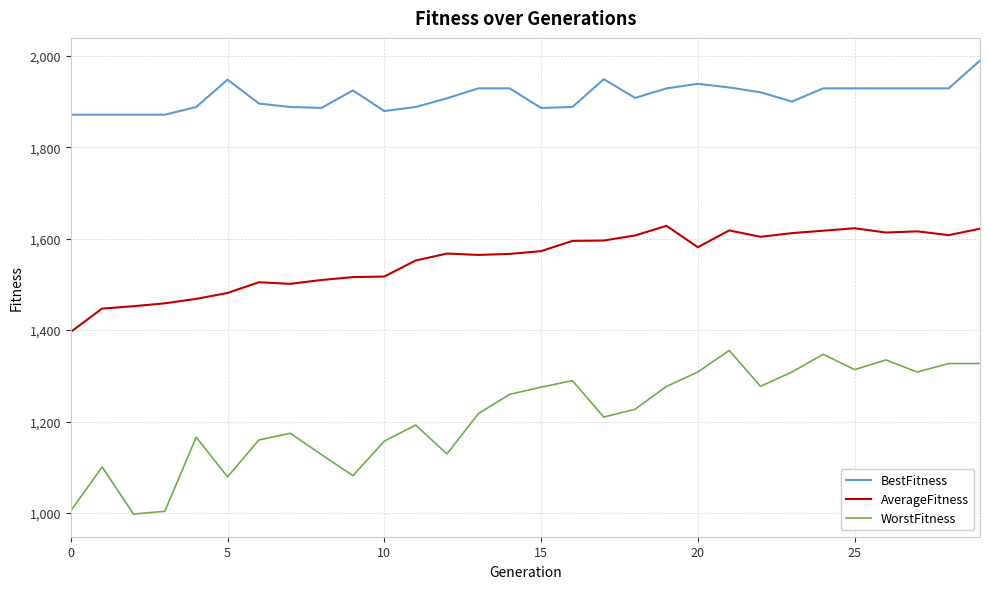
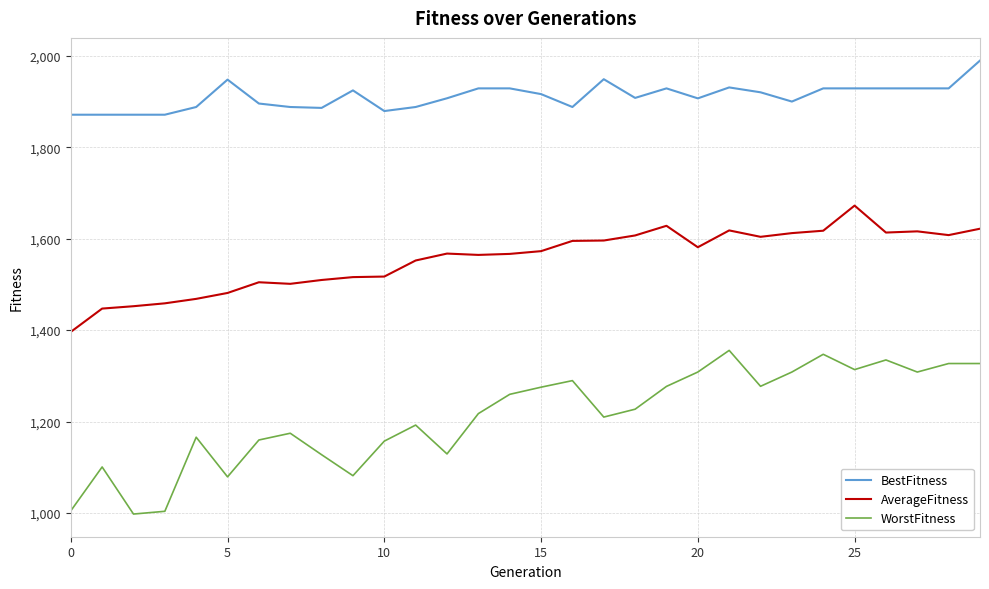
BestFitness, 15: 1,890 -> 1,920
BestFitness, 20: 1,940 -> 1,910
AverageFitness, 25: 1,620 -> 1,670
